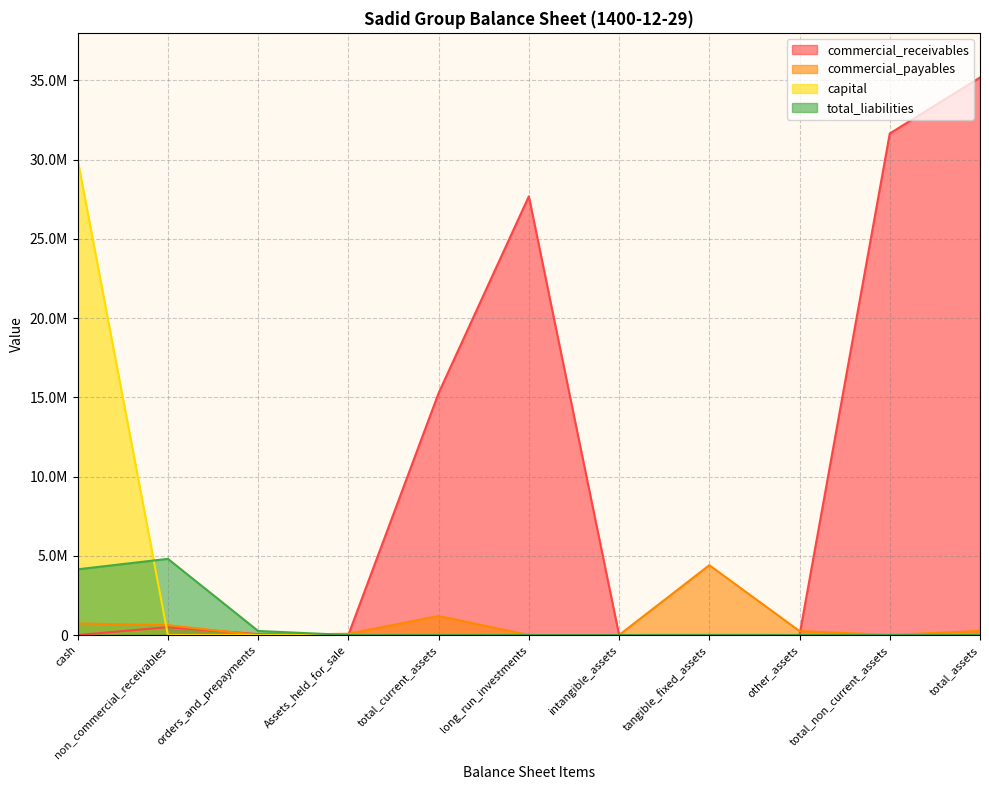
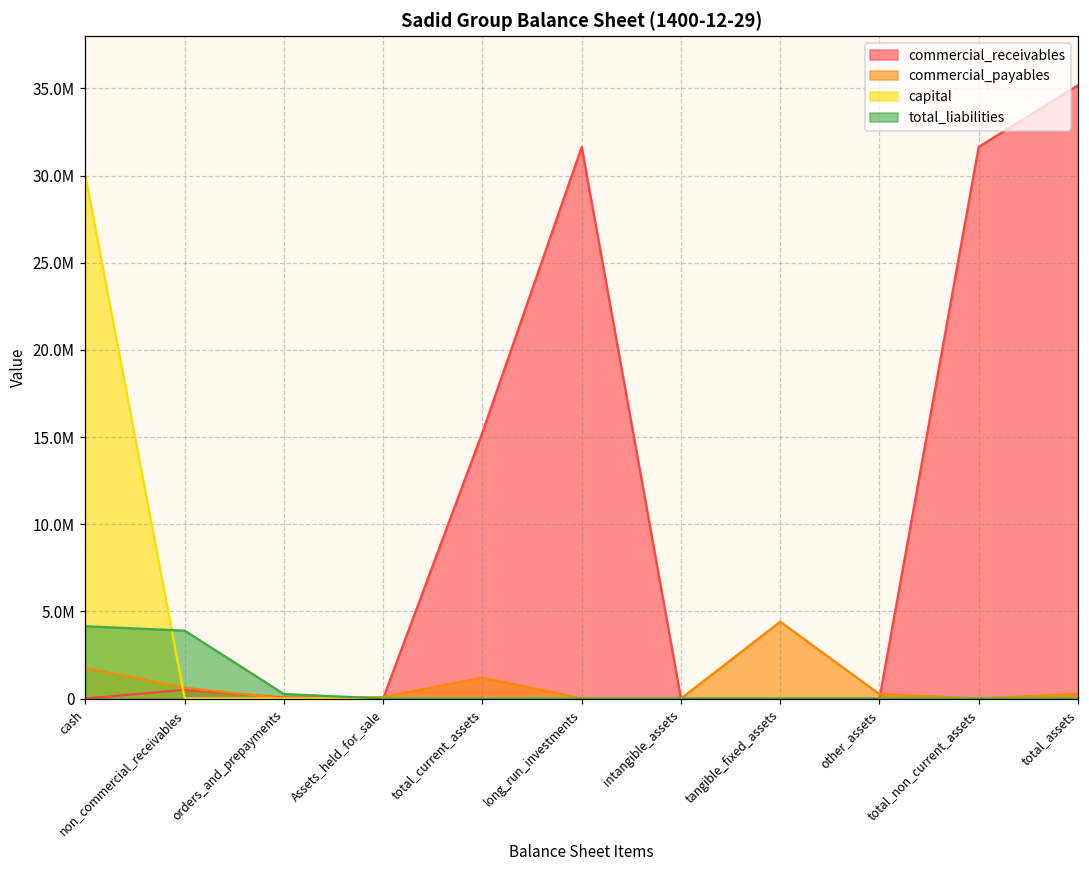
commercial_payables, cash: 700000 -> 1700000
total_liabilities, non_commercial_receivables: 4800000 -> 3900000
commercial_receivables, long_run_investments: 27700000 -> 31600000
